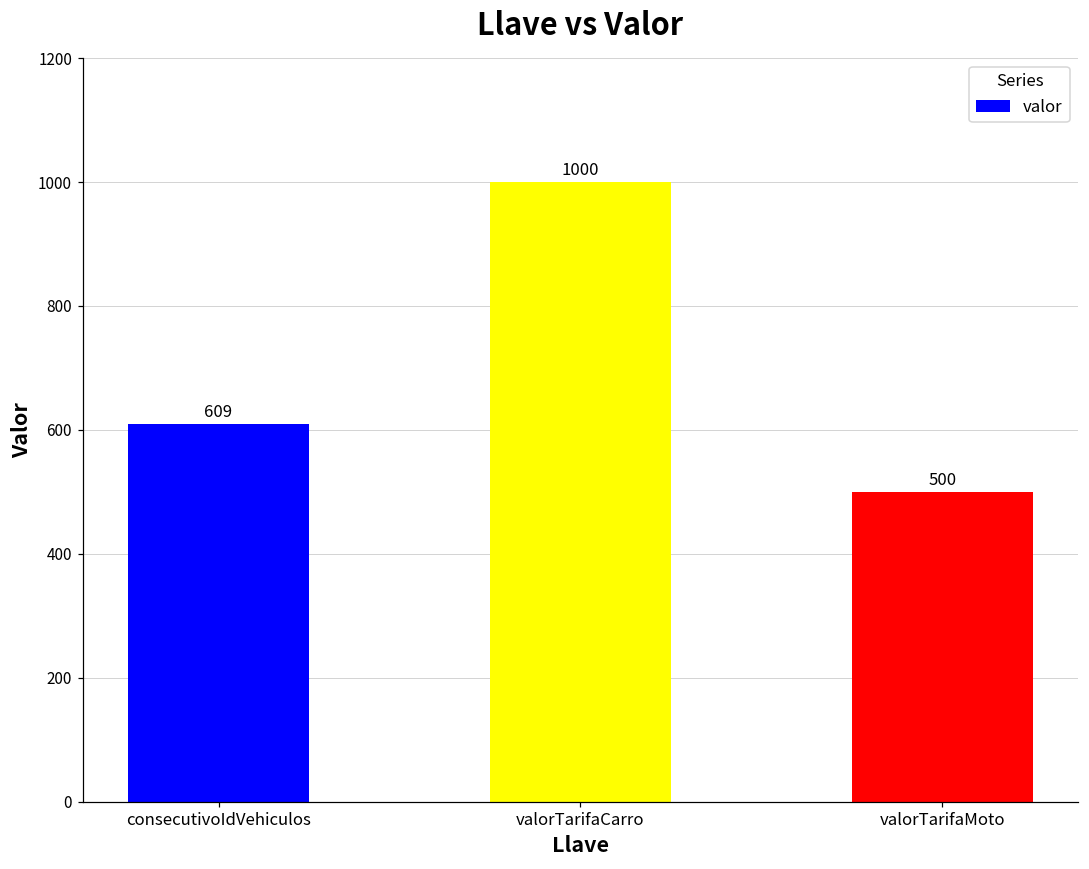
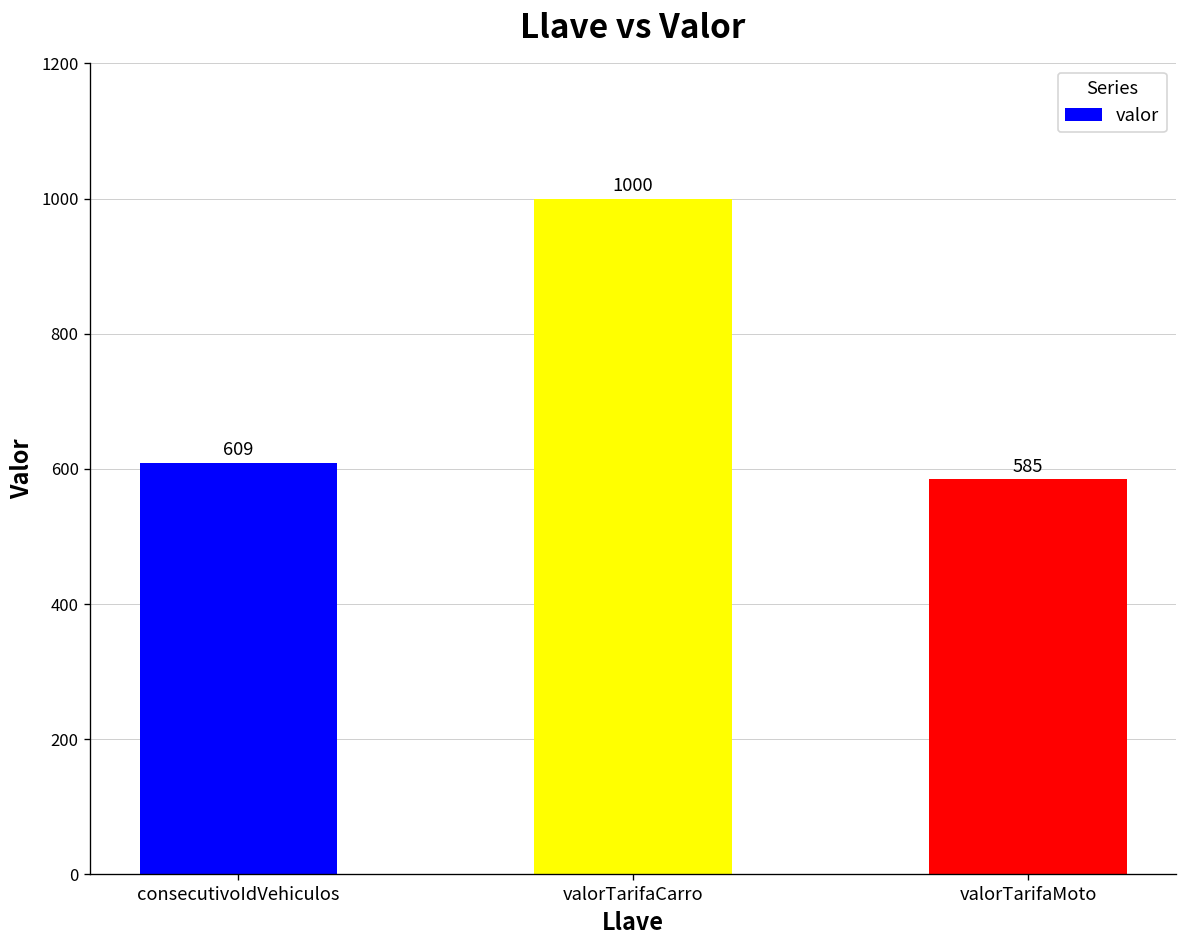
valorTarifaMoto: 500 -> 585
